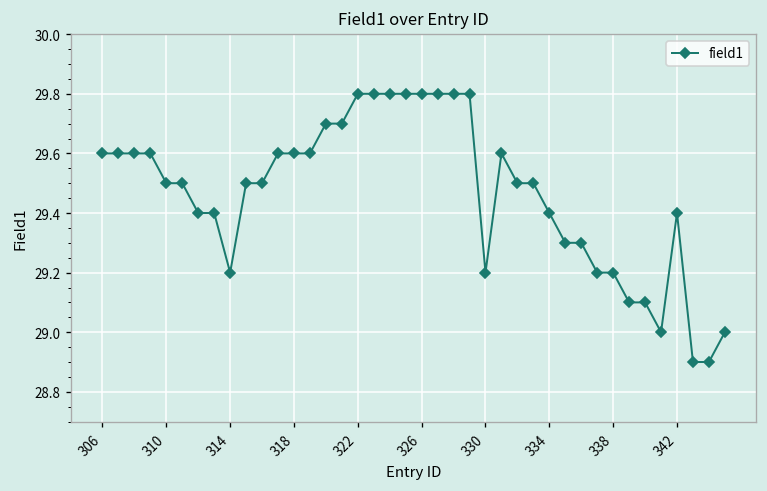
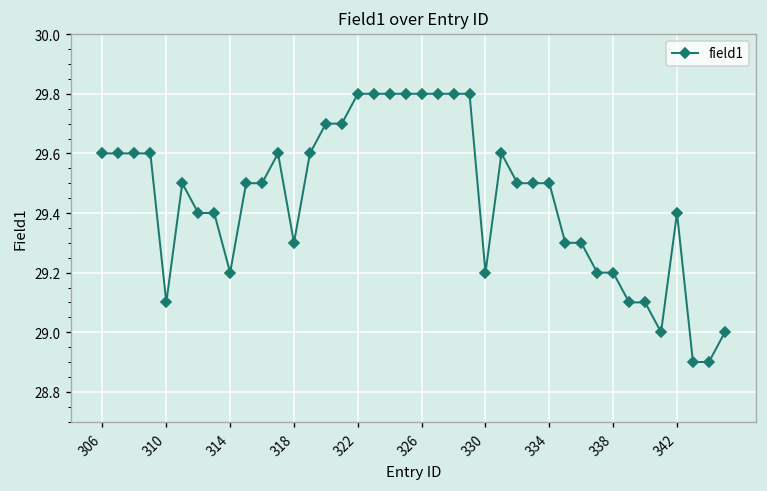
310: 29.5 -> 29.1
318: 29.6 -> 29.3
334: 29.4 -> 29.5
